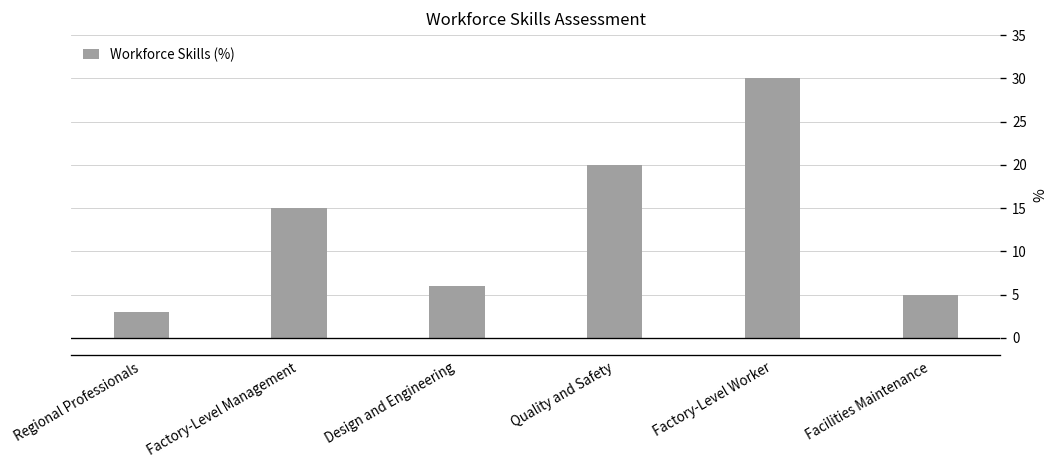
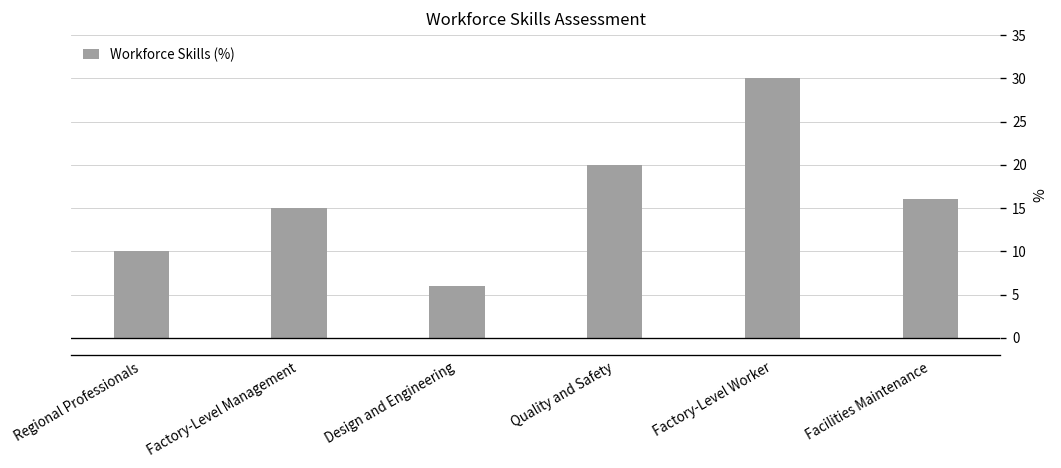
Regional Professionals: 3 -> 10
Facilities Maintenance: 5 -> 16
